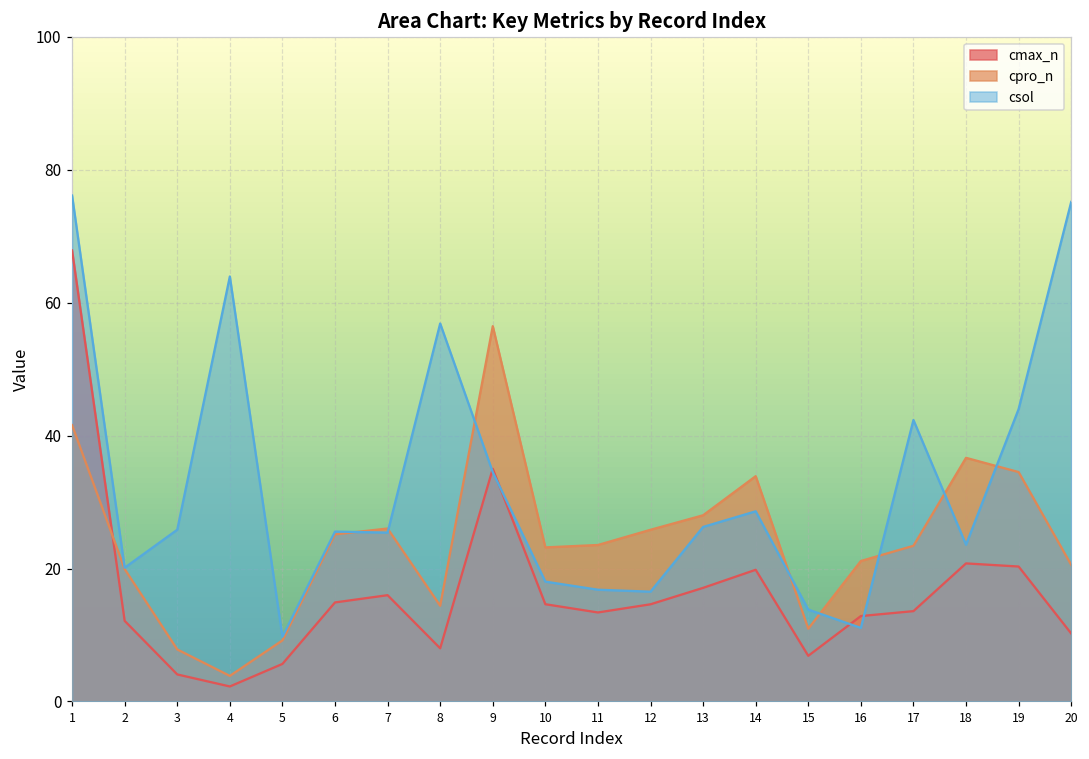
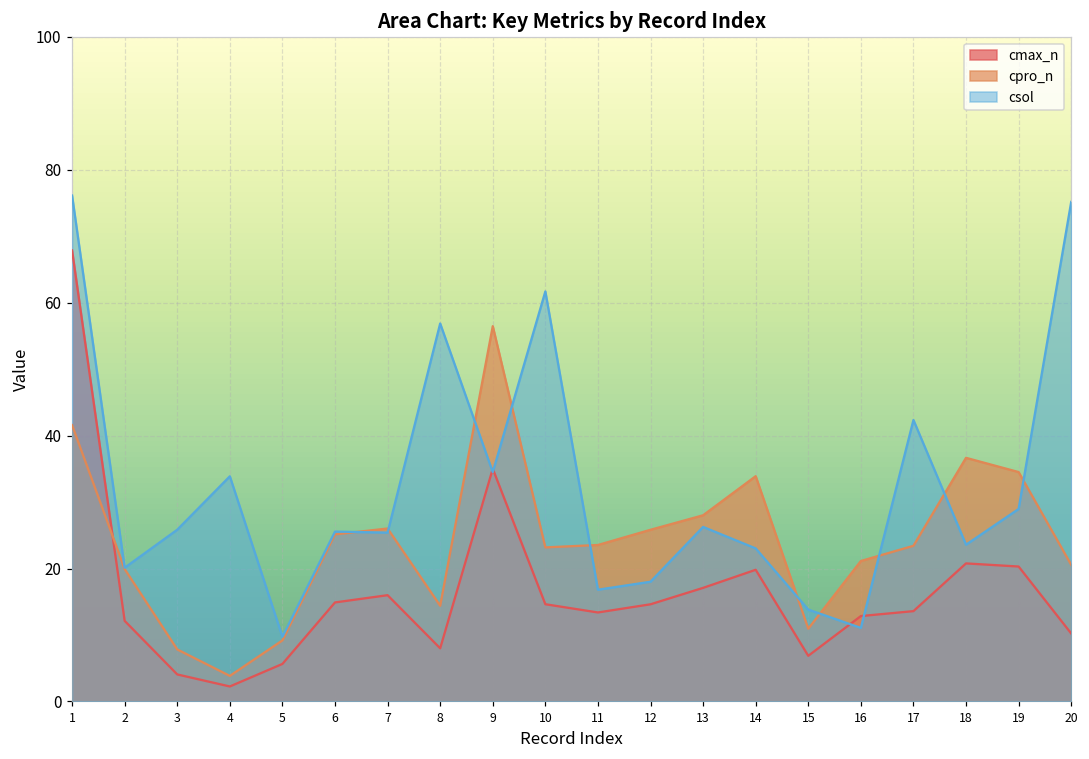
csol, 4: 64 -> 34
csol, 10: 18 -> 62
csol, 12: 17 -> 18
csol, 14: 29 -> 23
csol, 19: 44 -> 29
